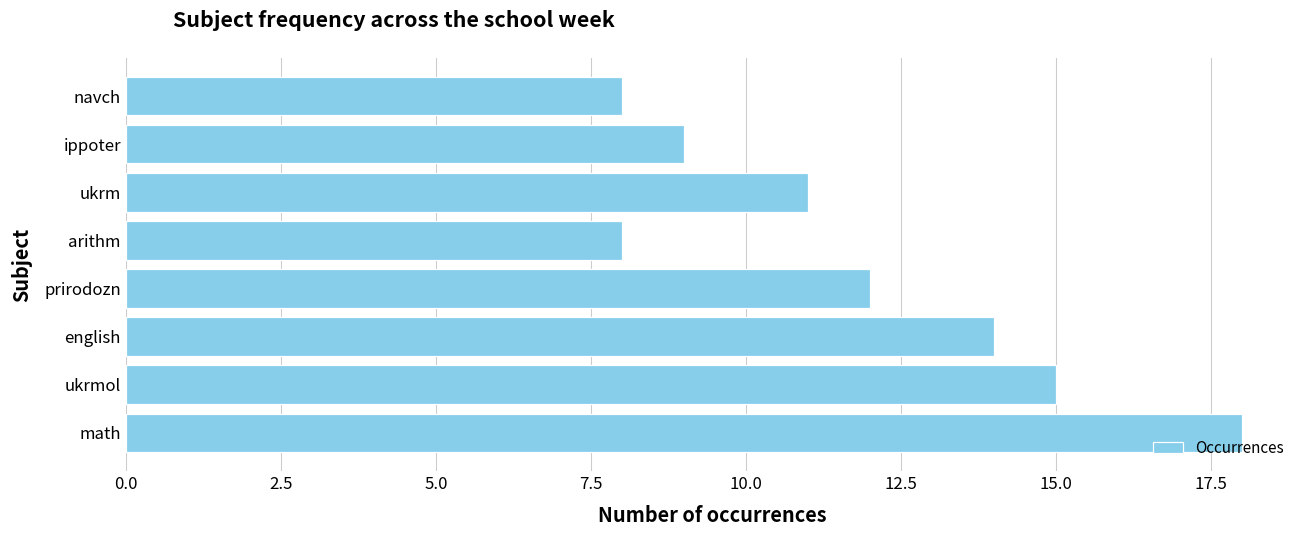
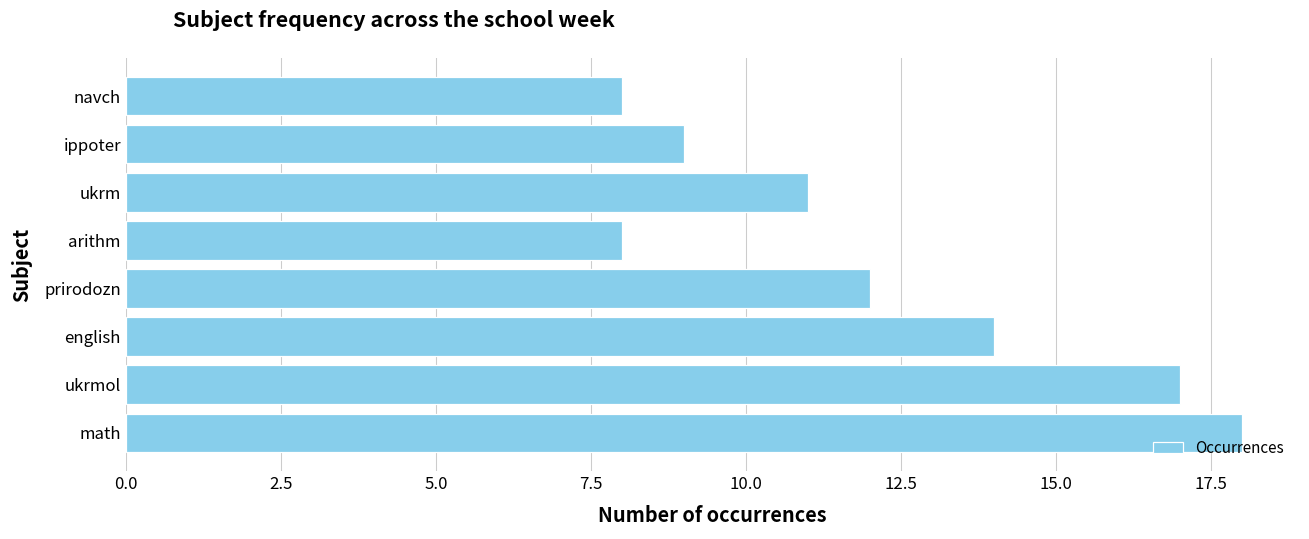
ukrmol: 15 -> 17
